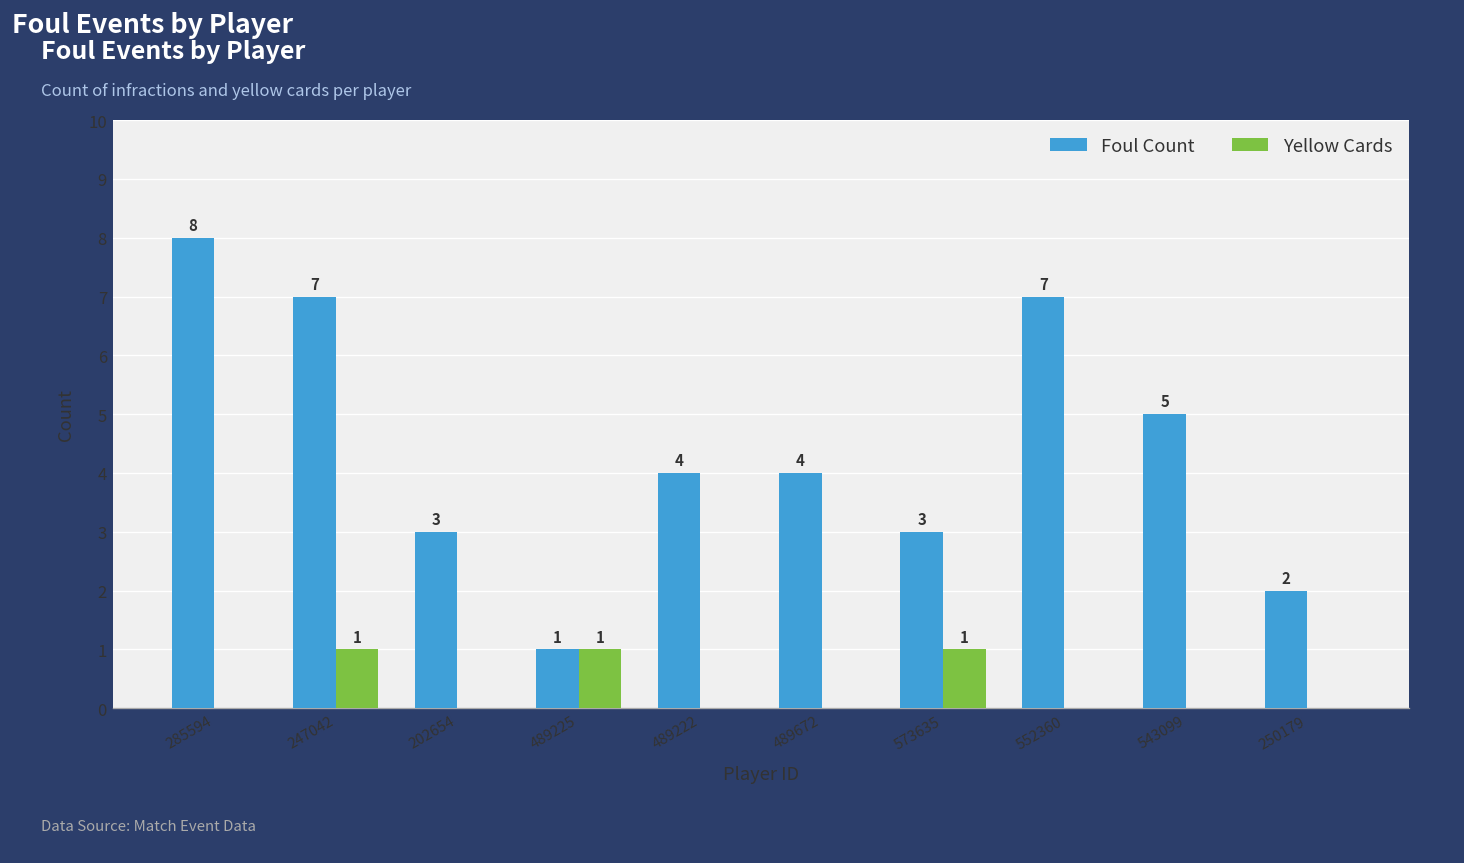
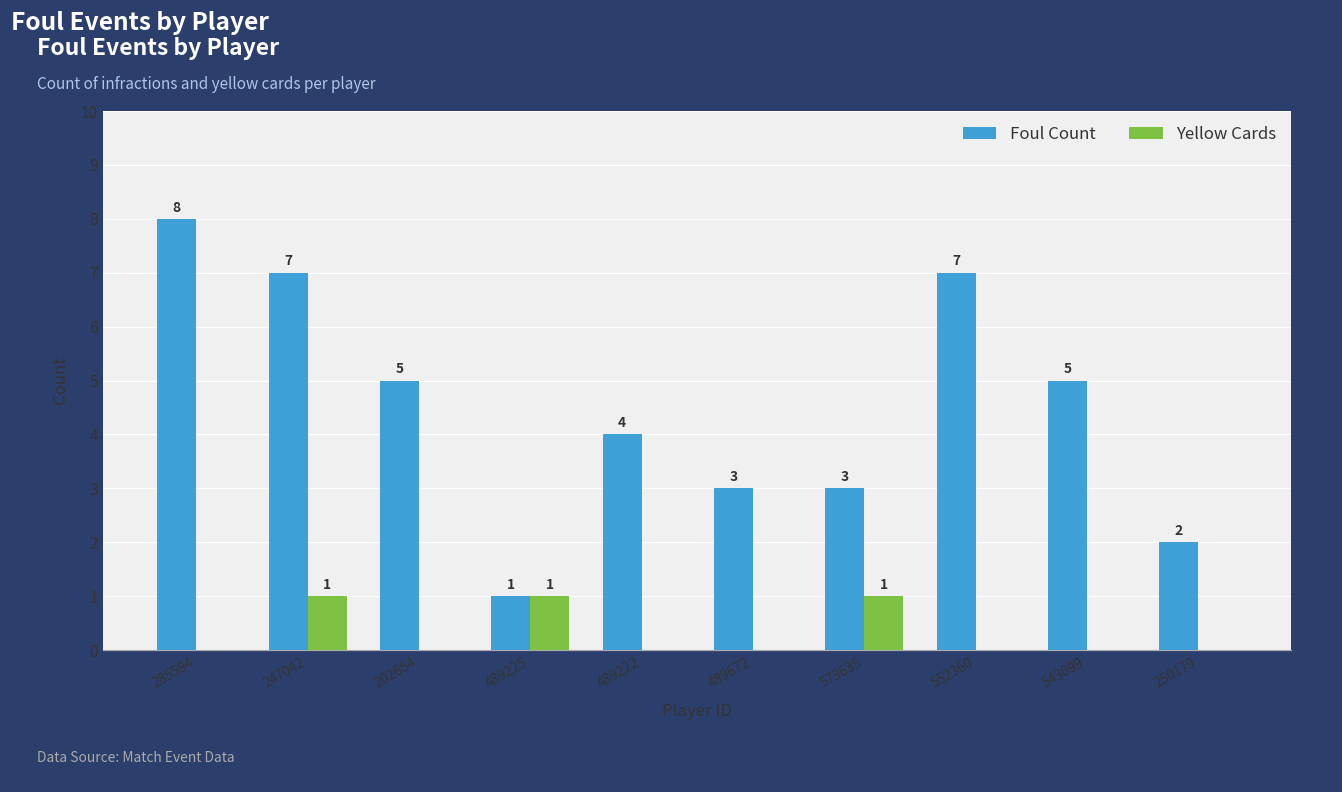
Foul Count, 202654: 3 -> 5
Foul Count, 489672: 4 -> 3
